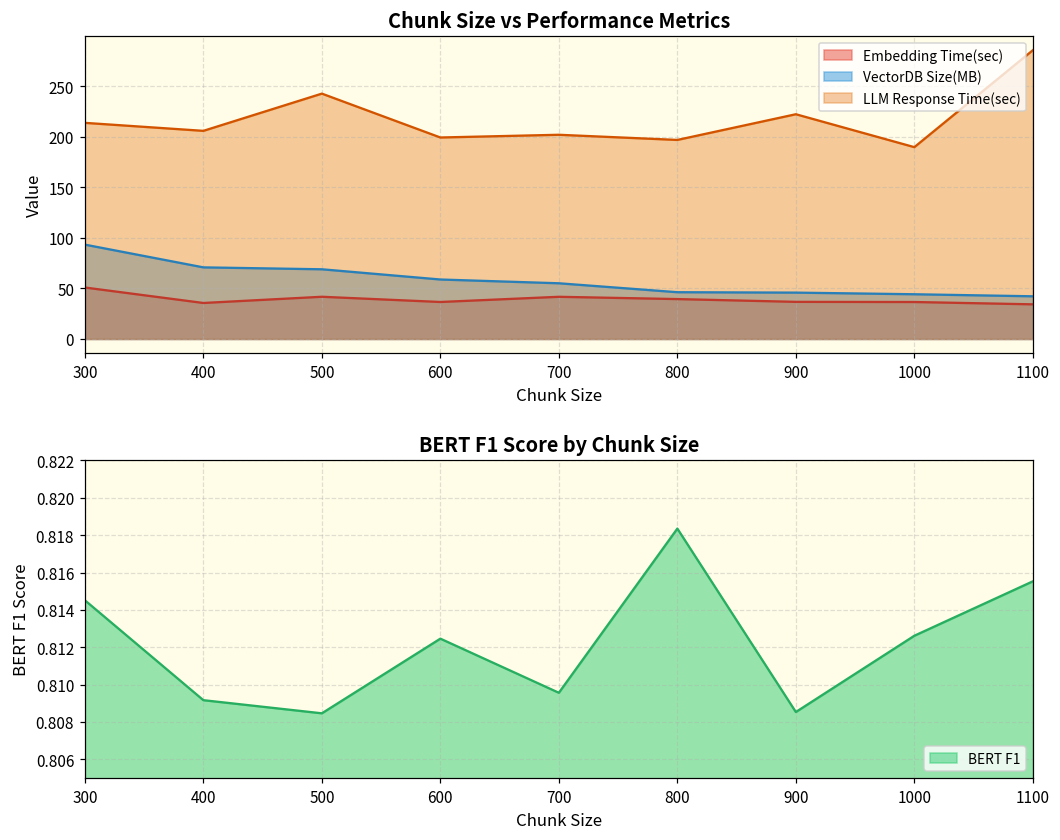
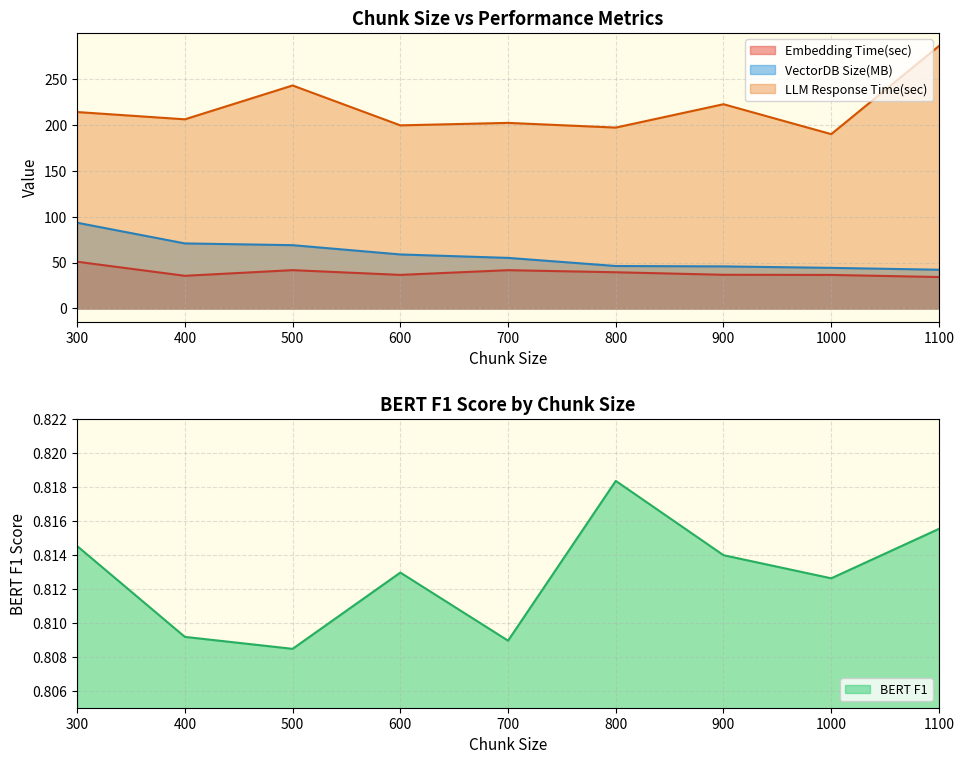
BERT F1 Score by Chunk Size, 600: 0.8125 -> 0.8130
BERT F1 Score by Chunk Size, 700: 0.8096 -> 0.8089
BERT F1 Score by Chunk Size, 900: 0.8085 -> 0.8140
